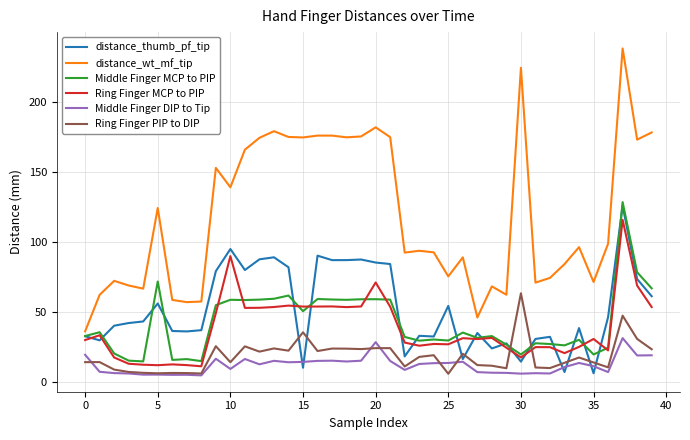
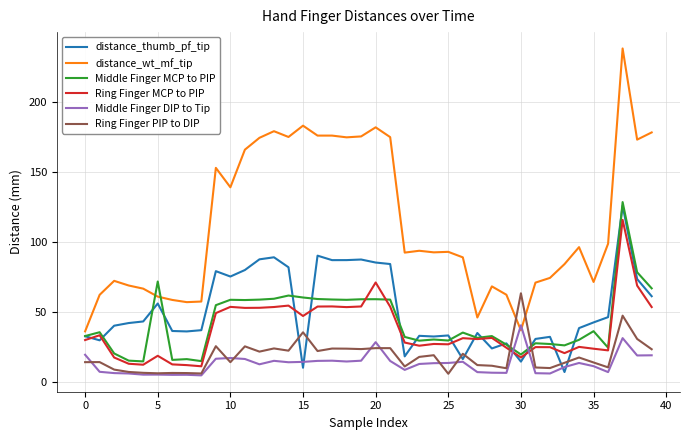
distance_wt_mf_tip, 5: 124 -> 61
Ring Finger MCP to PIP, 5: 12 -> 19
distance_thumb_pf_tip, 10: 95 -> 75
Ring Finger MCP to PIP, 10: 90 -> 54
Middle Finger DIP to Tip, 10: 9 -> 17
distance_wt_mf_tip, 15: 175 -> 183
Middle Finger MCP to PIP, 15: 51 -> 60
Ring Finger MCP to PIP, 15: 54 -> 47
distance_thumb_pf_tip, 25: 54 -> 33
distance_wt_mf_tip, 25: 75 -> 93
distance_wt_mf_tip, 30: 224 -> 37
Middle Finger DIP to Tip, 30: 6 -> 41
distance_thumb_pf_tip, 35: 6 -> 43
Middle Finger MCP to PIP, 35: 20 -> 36
Ring Finger MCP to PIP, 35: 31 -> 24
